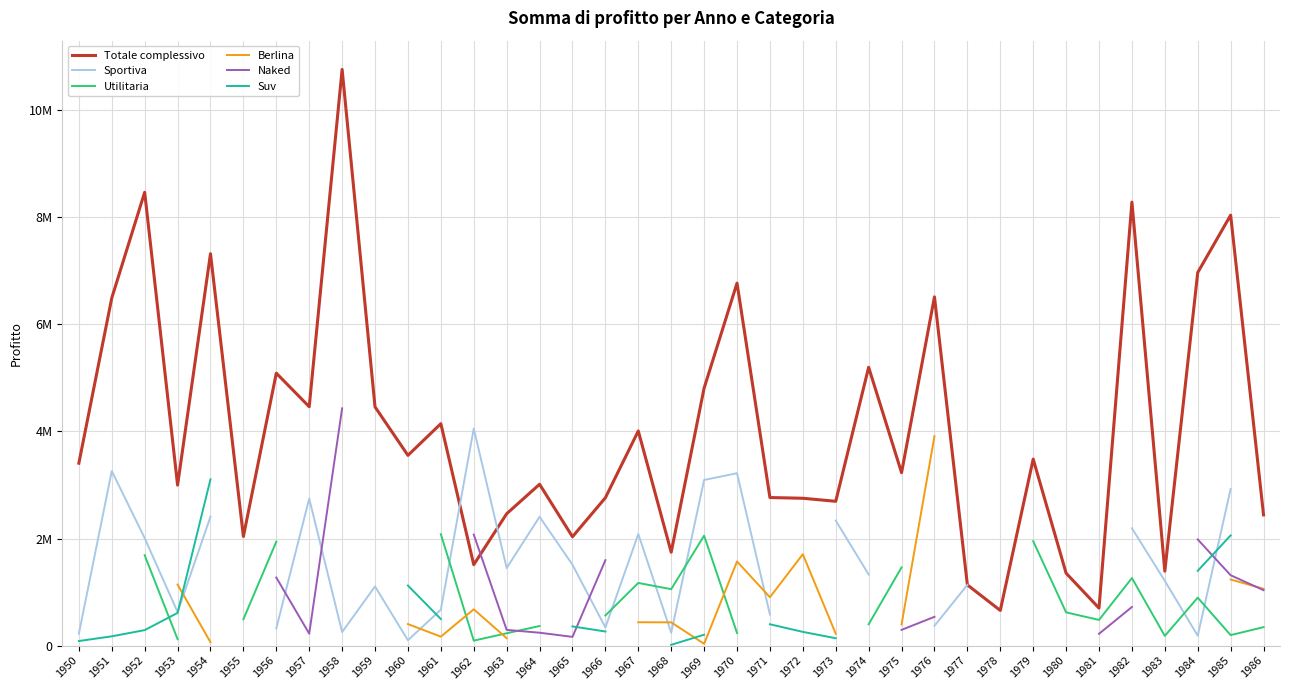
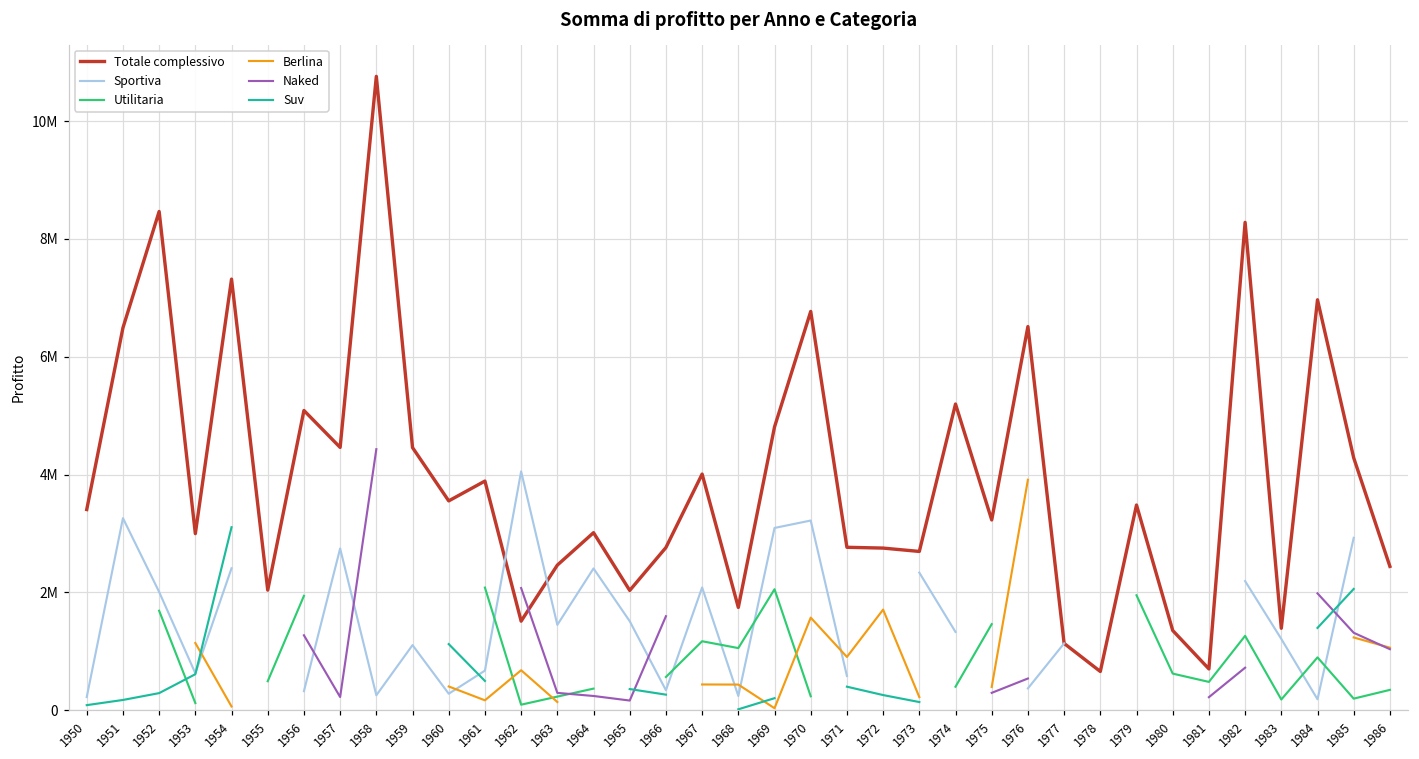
Sportiva, 1960: 100000 -> 300000
Totale complessivo, 1961: 4100000 -> 3900000
Totale complessivo, 1985: 8000000 -> 4300000
